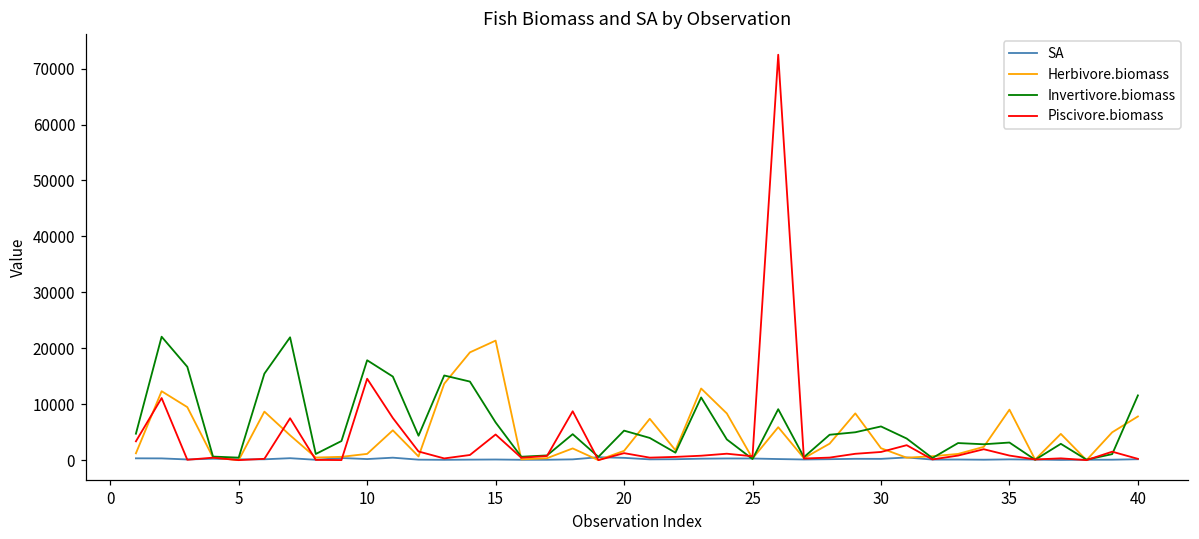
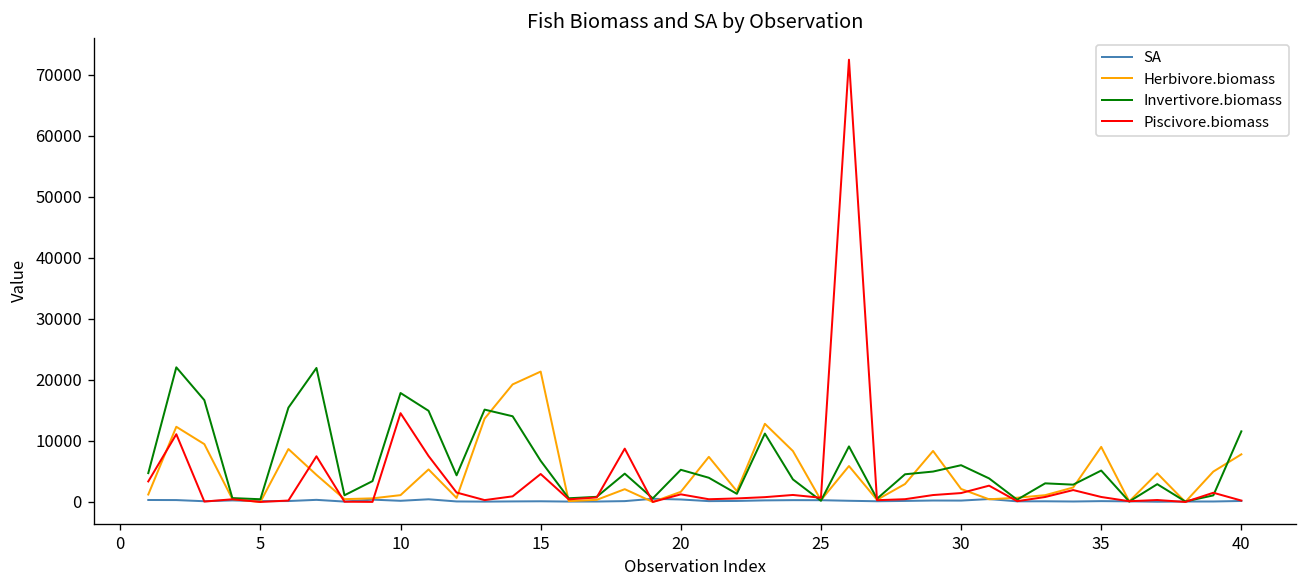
Invertivore.biomass, 35: 3000 -> 5000
